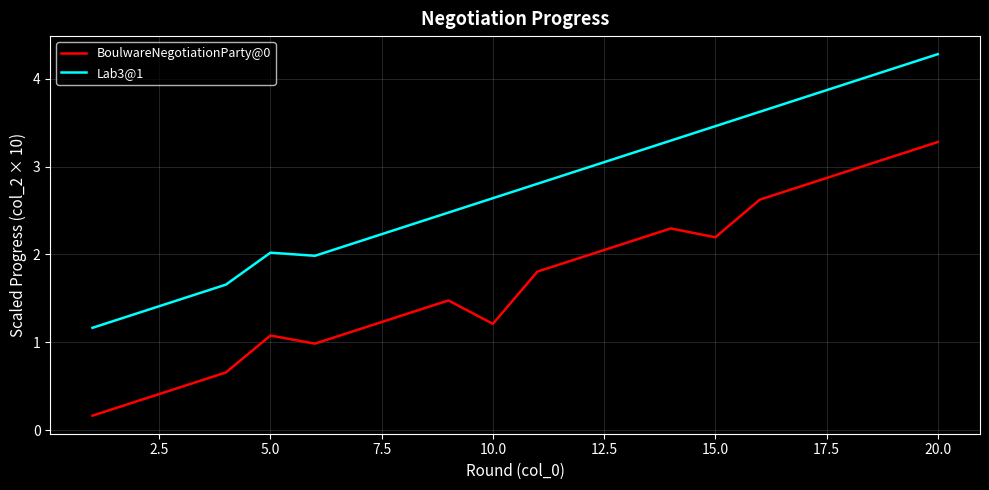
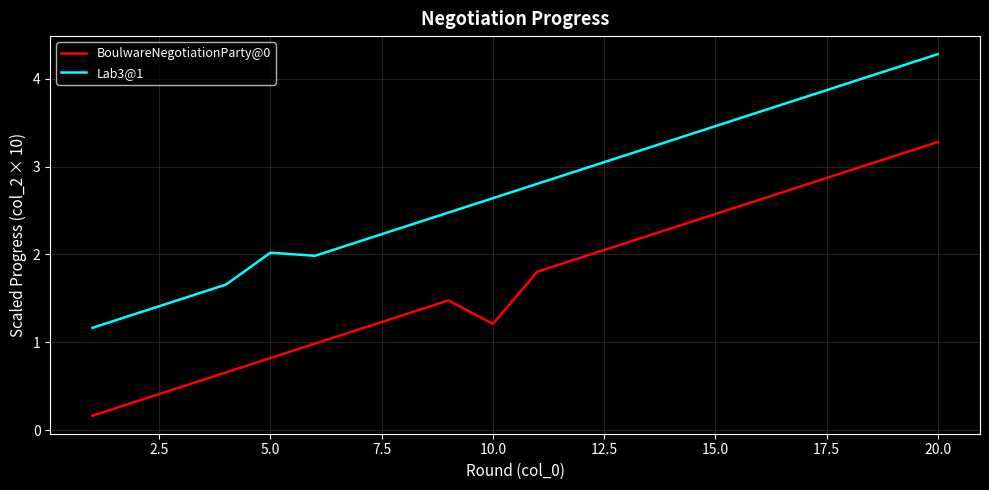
BoulwareNegotiationParty@0, 5.0: 1.1 -> 0.8
BoulwareNegotiationParty@0, 15.0: 2.2 -> 2.5
